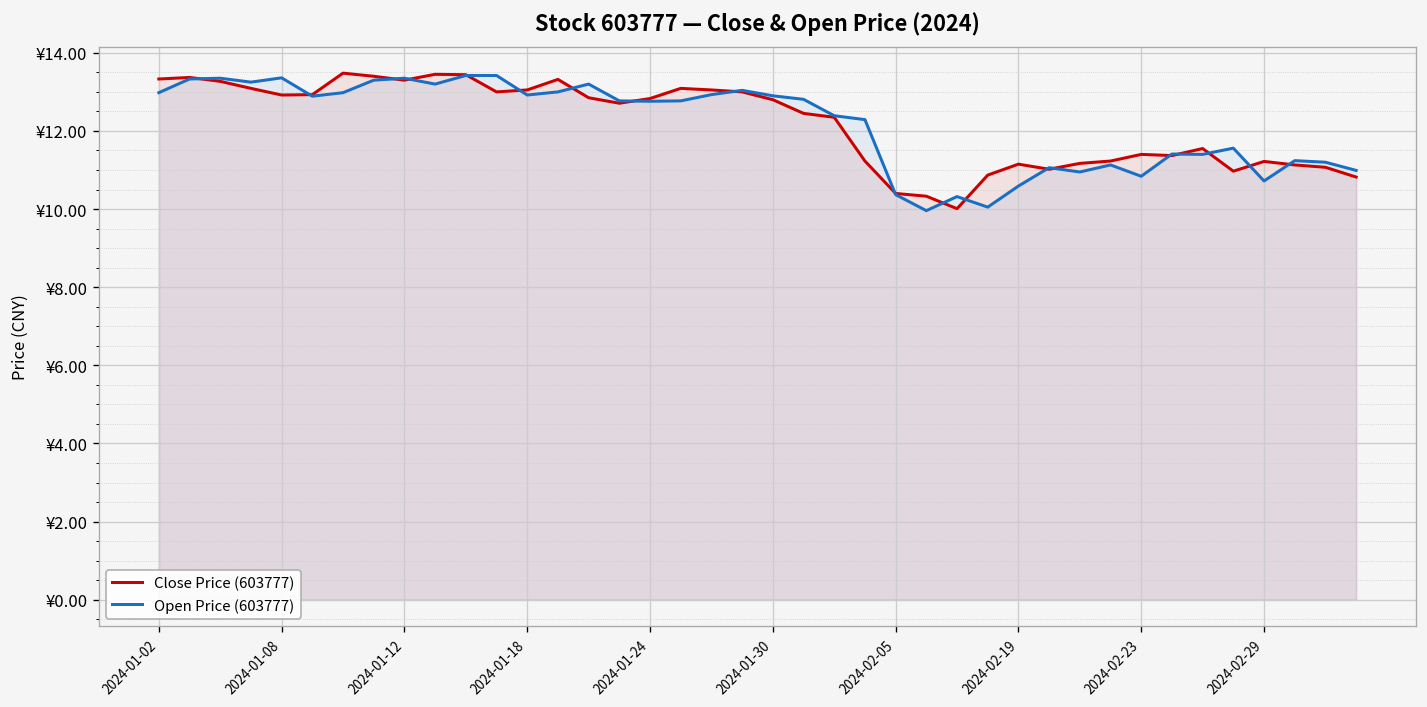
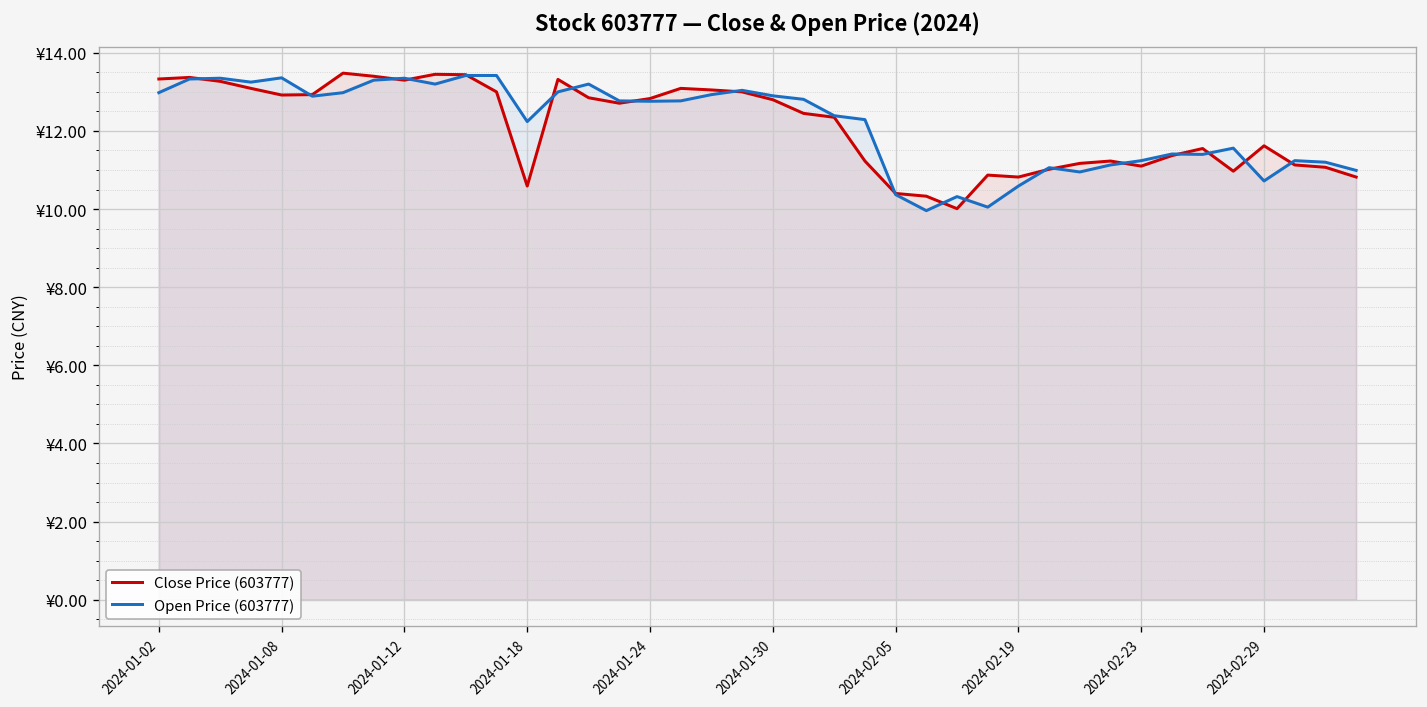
Close Price (603777), 2024-01-18: ¥13.1 -> ¥10.6
Open Price (603777), 2024-01-18: ¥12.9 -> ¥12.2
Close Price (603777), 2024-02-19: ¥11.2 -> ¥10.8
Close Price (603777), 2024-02-23: ¥11.4 -> ¥11.1
Open Price (603777), 2024-02-23: ¥10.8 -> ¥11.2
Close Price (603777), 2024-02-29: ¥11.2 -> ¥11.6
